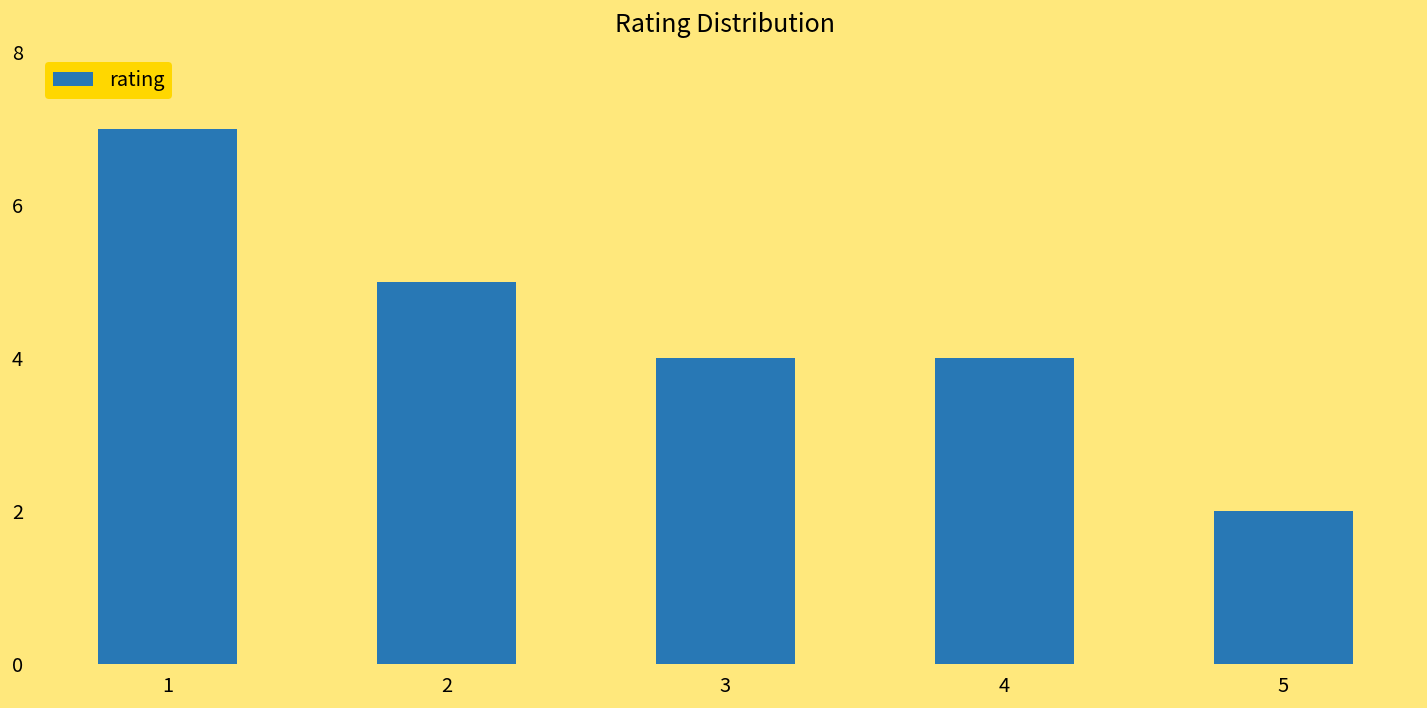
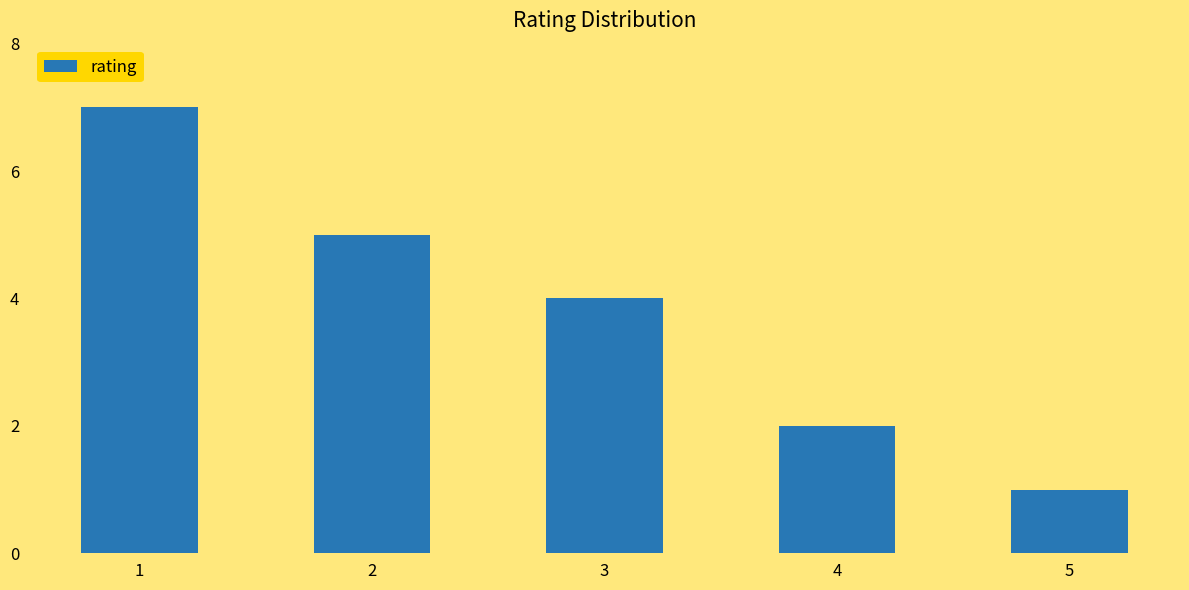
4: 4 -> 2
5: 2 -> 1
